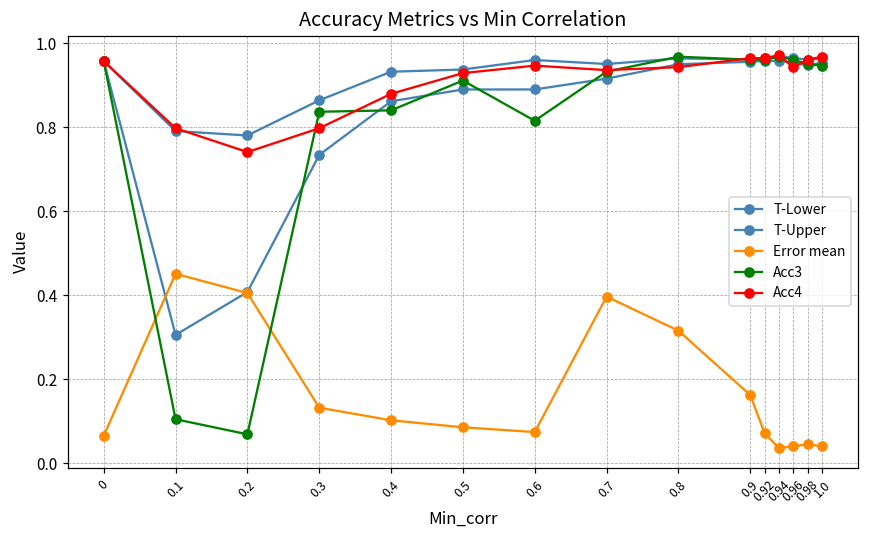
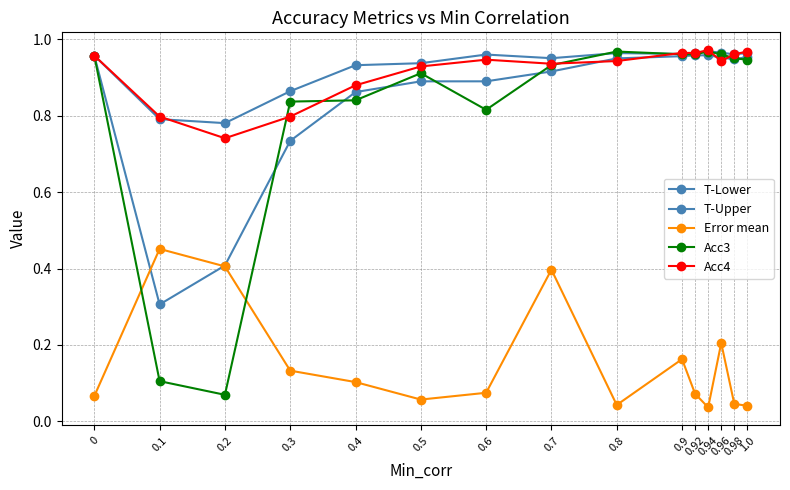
Error mean, 0.5: 0.09 -> 0.06
Error mean, 0.8: 0.32 -> 0.04
Error mean, 0.96: 0.04 -> 0.21
